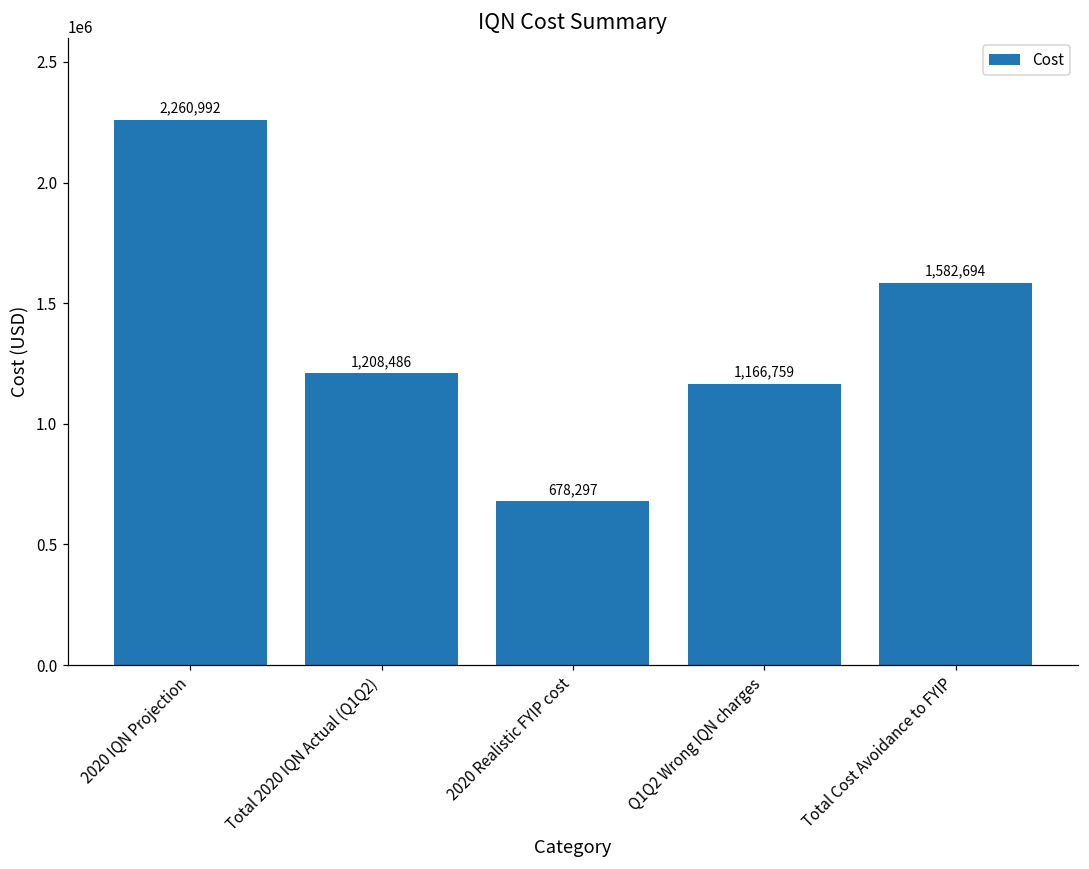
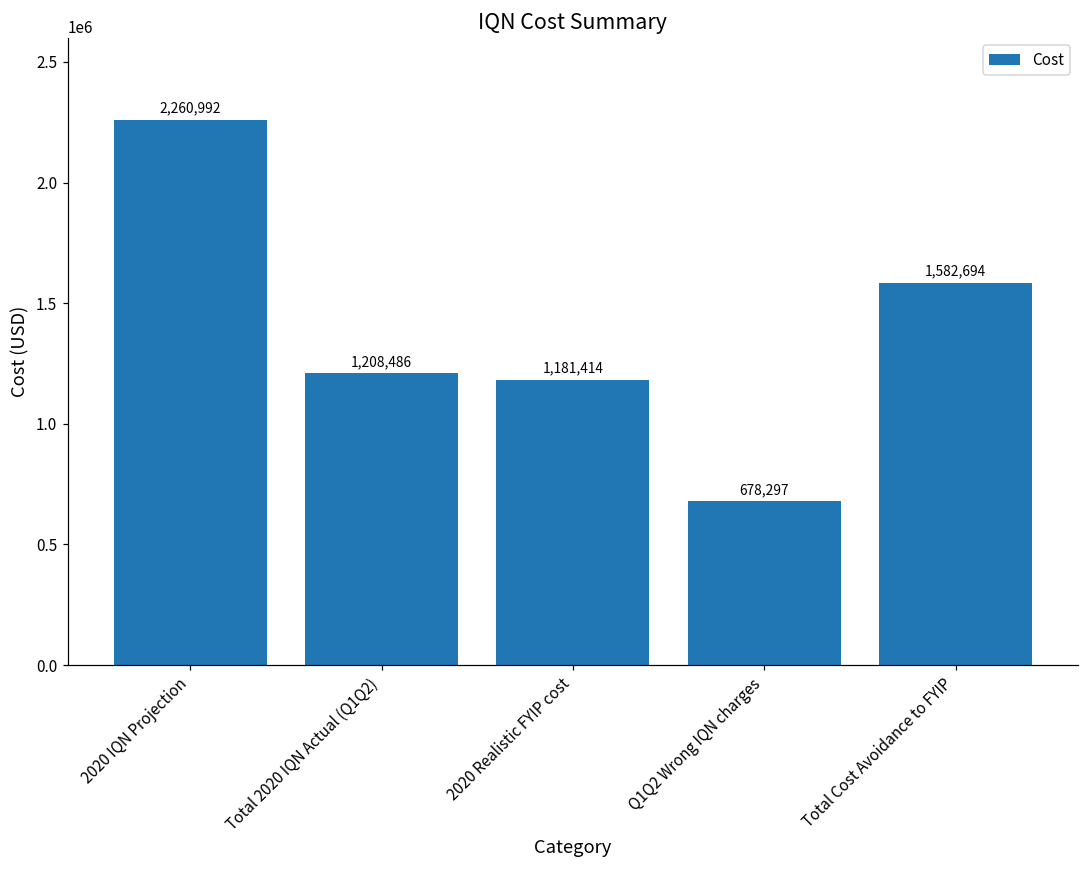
2020 Realistic FYIP cost: 678,297 -> 1,181,414
Q1Q2 Wrong IQN charges: 1,166,759 -> 678,297
